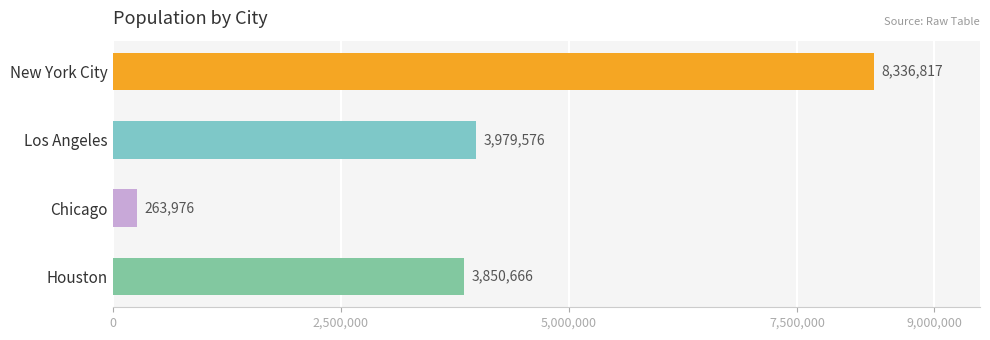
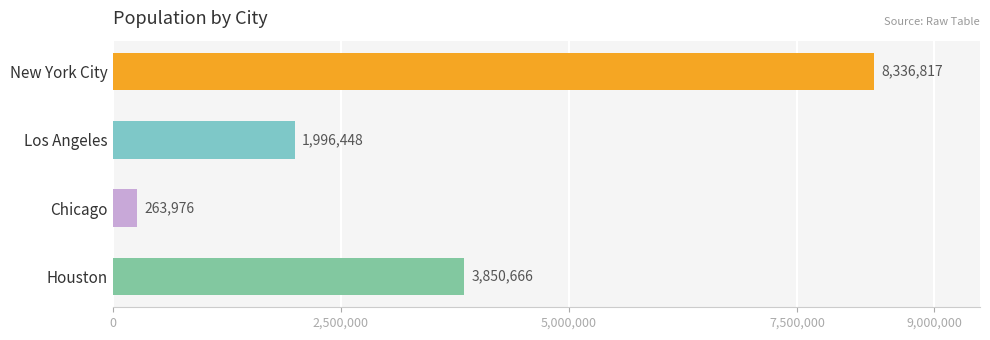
Los Angeles: 3,979,576 -> 1,996,448
